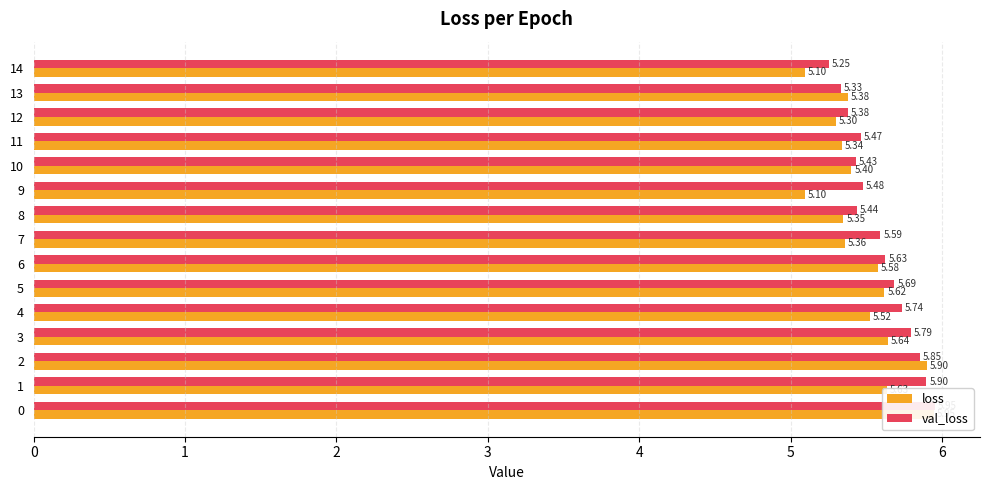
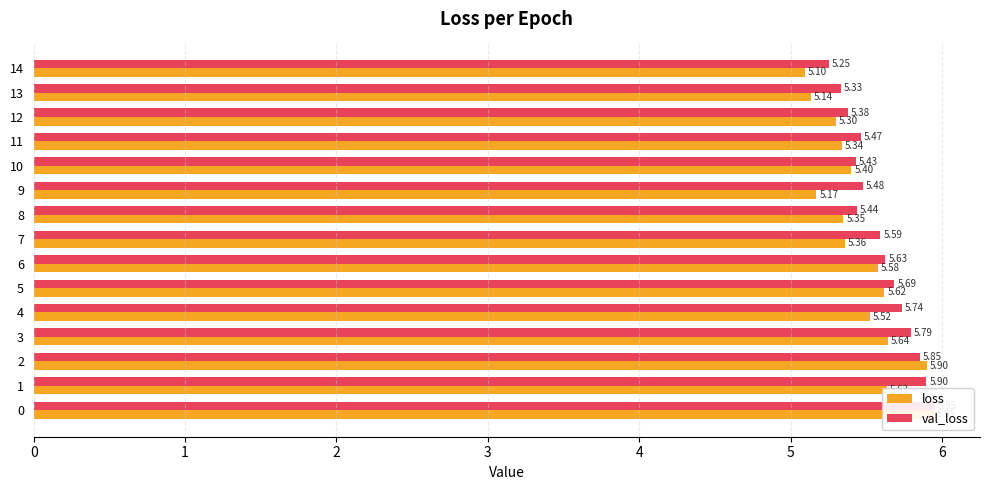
loss, 13: 5.38 -> 5.14
loss, 9: 5.10 -> 5.17
